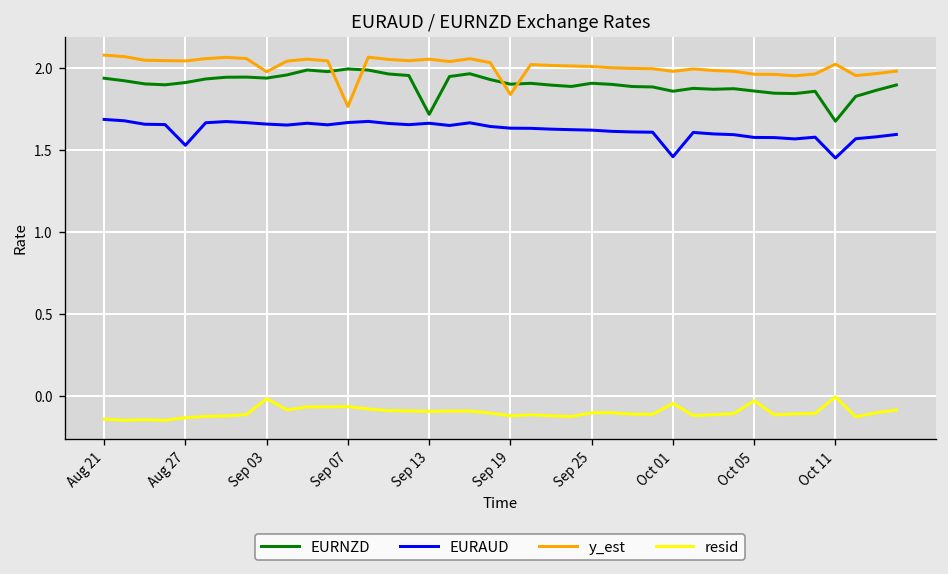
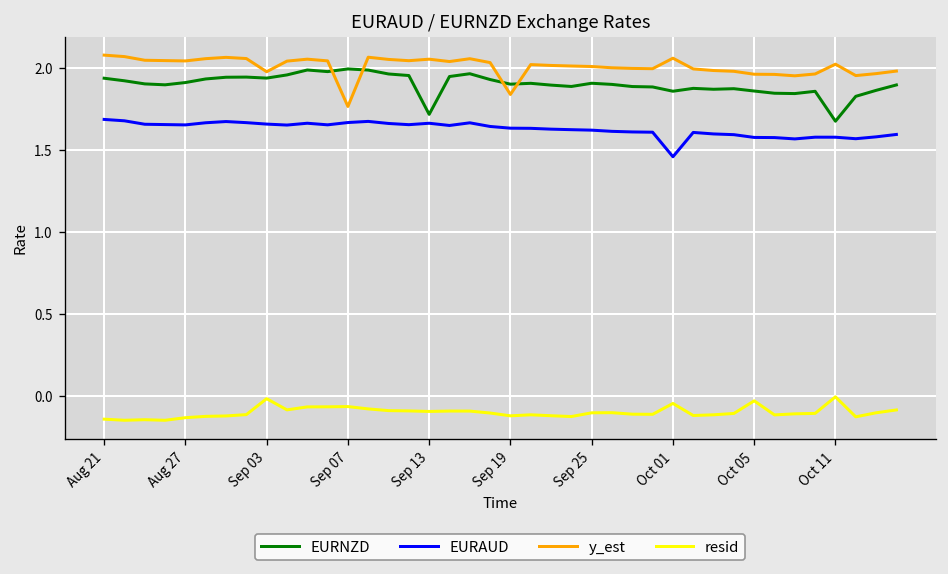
EURAUD, Aug 27: 1.53 -> 1.65
y_est, Oct 01: 1.98 -> 2.06
EURAUD, Oct 11: 1.45 -> 1.58
